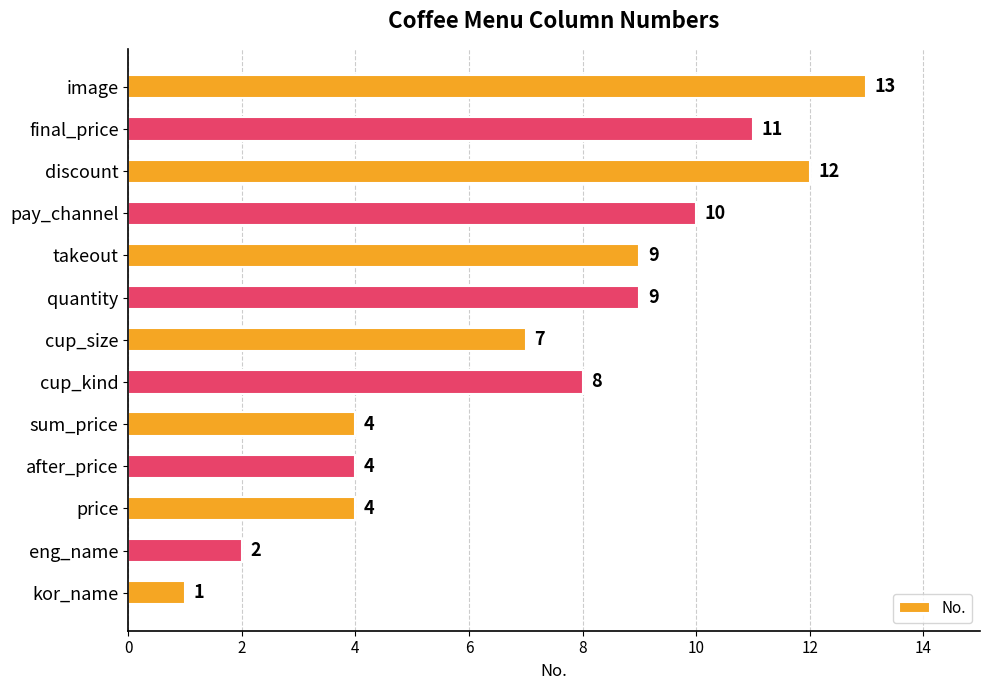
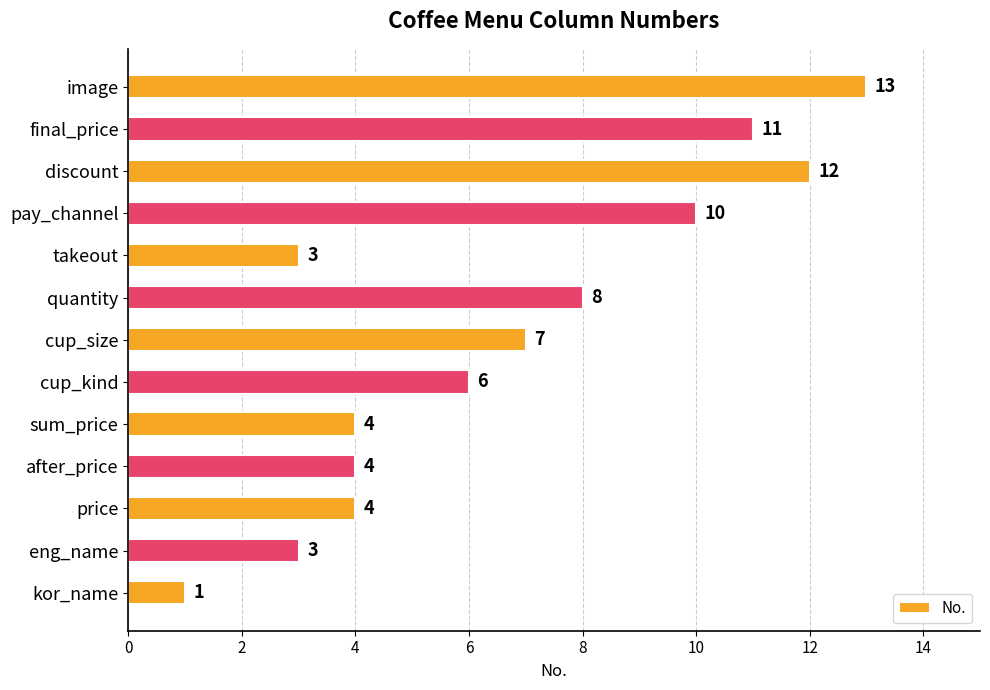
takeout: 9 -> 3
quantity: 9 -> 8
cup_kind: 8 -> 6
eng_name: 2 -> 3
